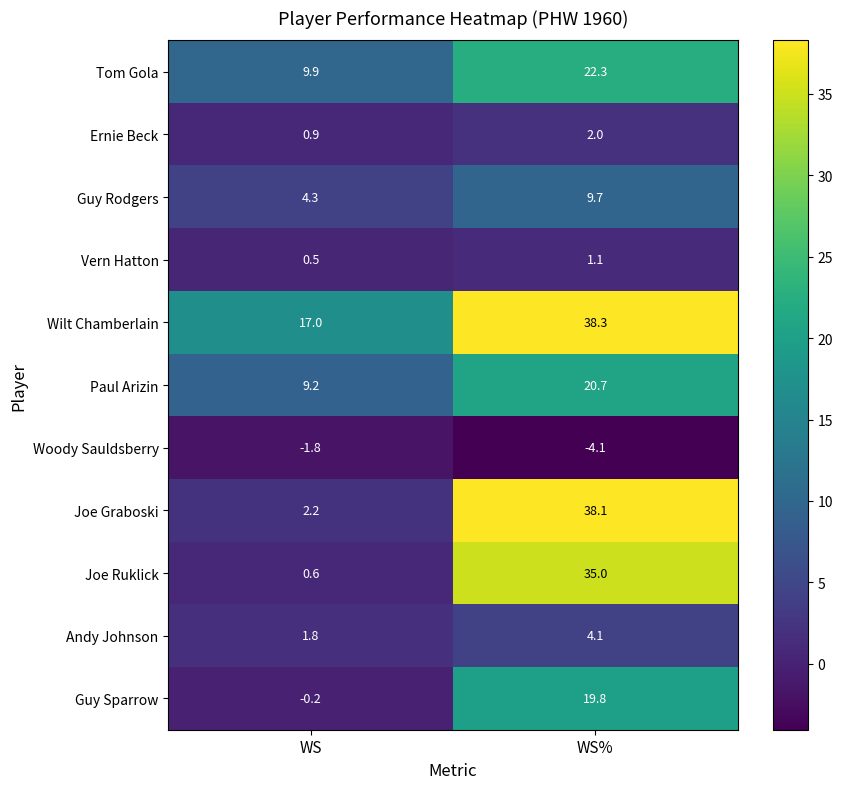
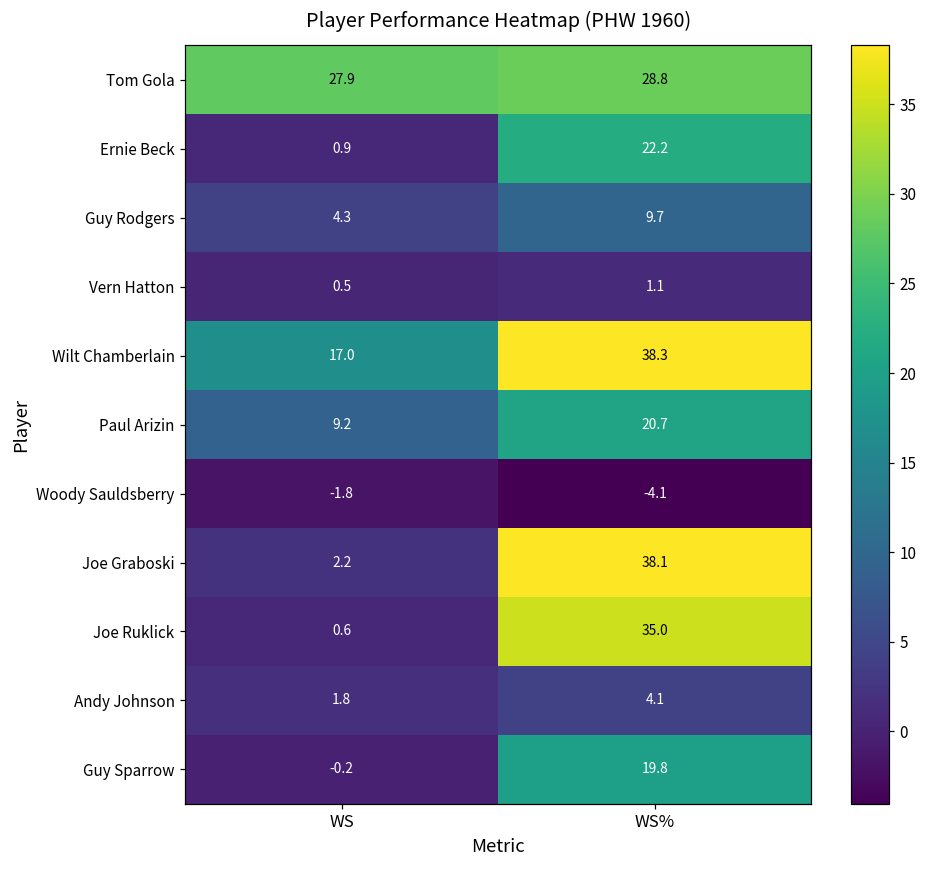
Tom Gola, WS: 9.9 -> 27.9
Tom Gola, WS%: 22.3 -> 28.8
Ernie Beck, WS%: 2.0 -> 22.2
